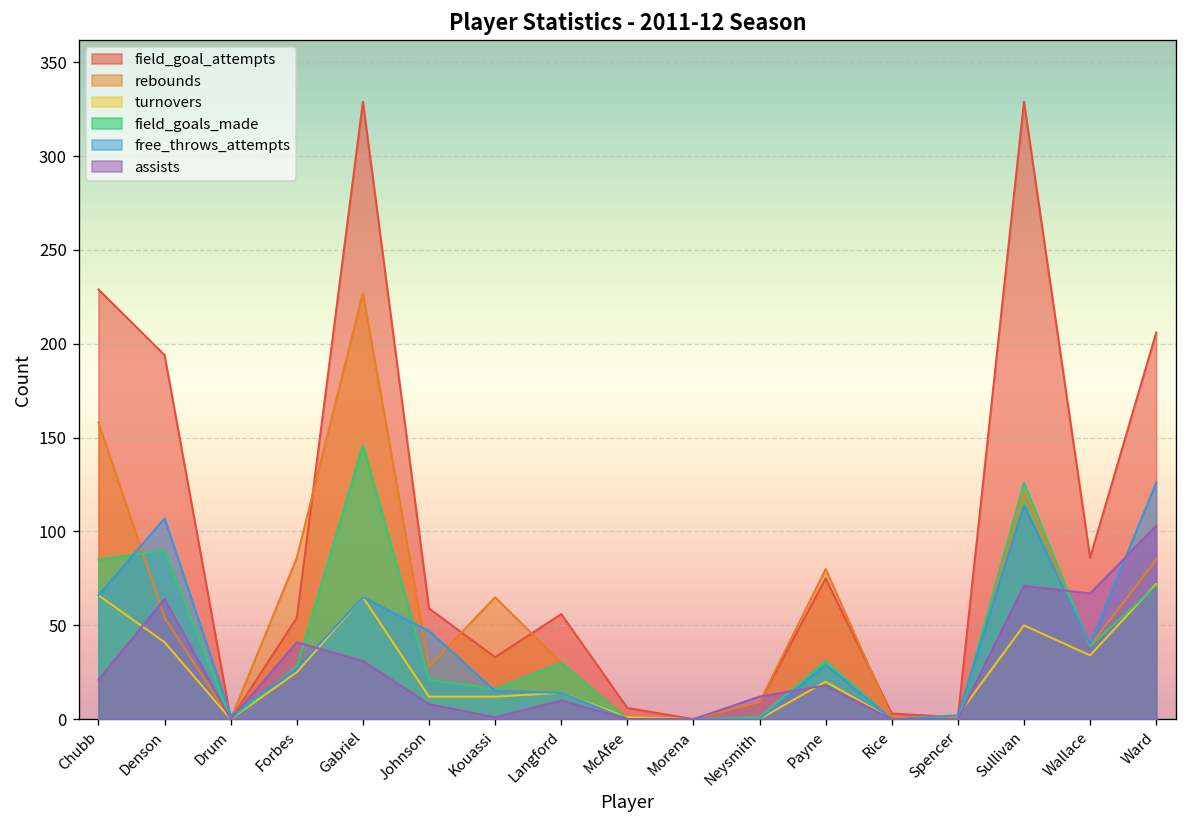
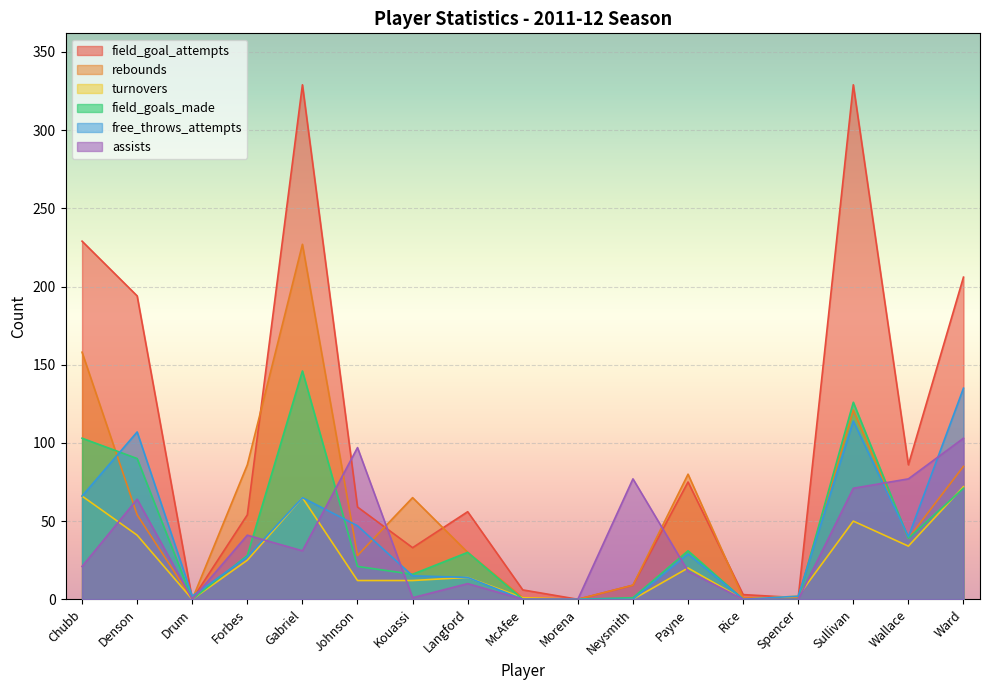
field_goals_made, Chubb: 85 -> 103
assists, Johnson: 8 -> 97
assists, Neysmith: 12 -> 77
assists, Wallace: 67 -> 77
free_throws_attempts, Ward: 126 -> 135
